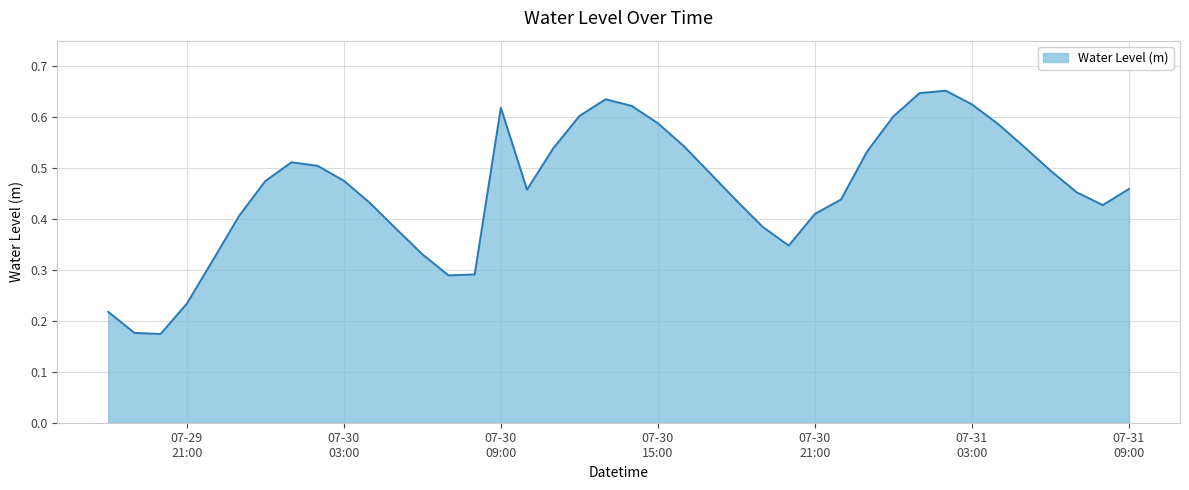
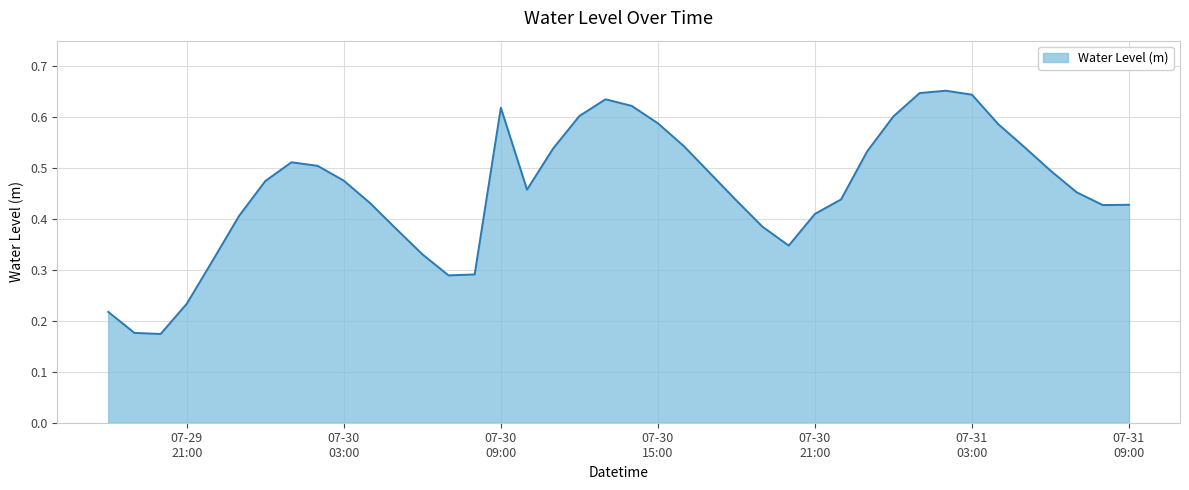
07-31 03:00: 0.62 -> 0.64
07-31 09:00: 0.46 -> 0.43
